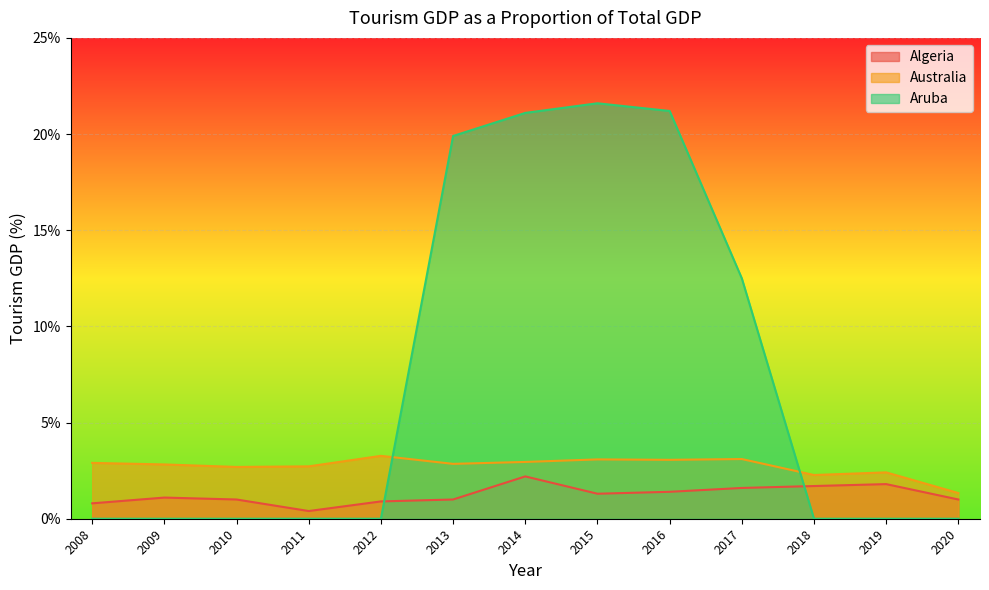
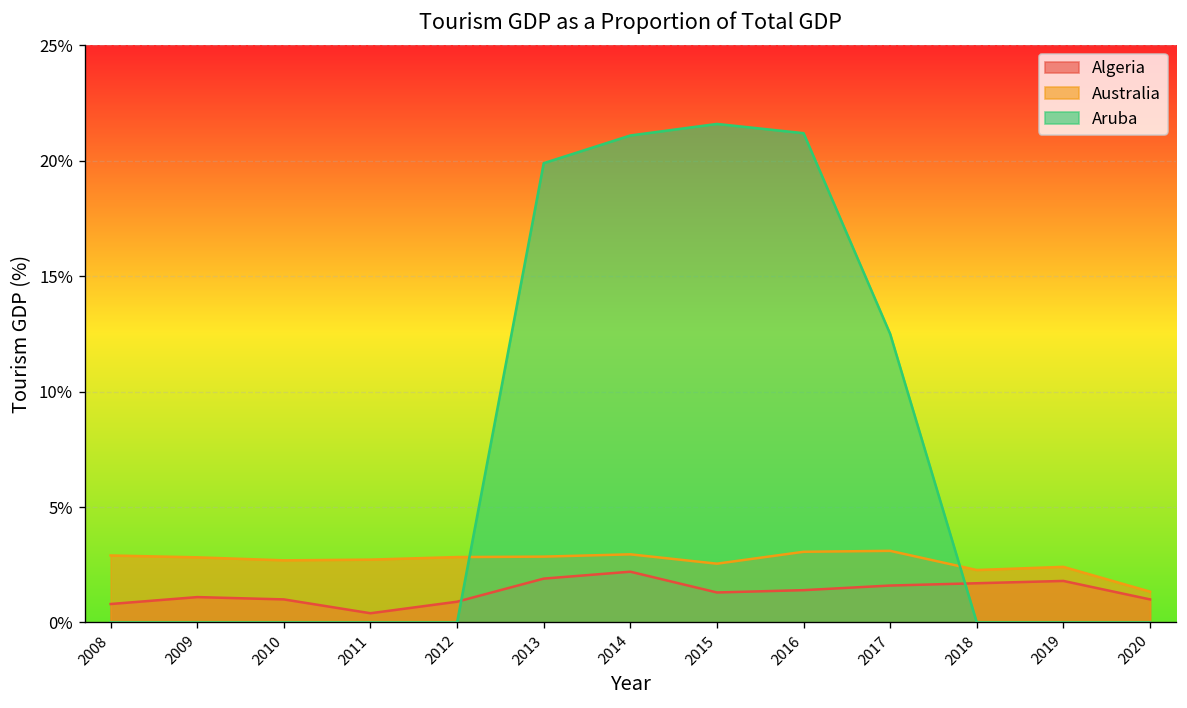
Australia, 2012: 3.3% -> 2.8%
Algeria, 2013: 1.0% -> 1.9%
Australia, 2015: 3.1% -> 2.5%
